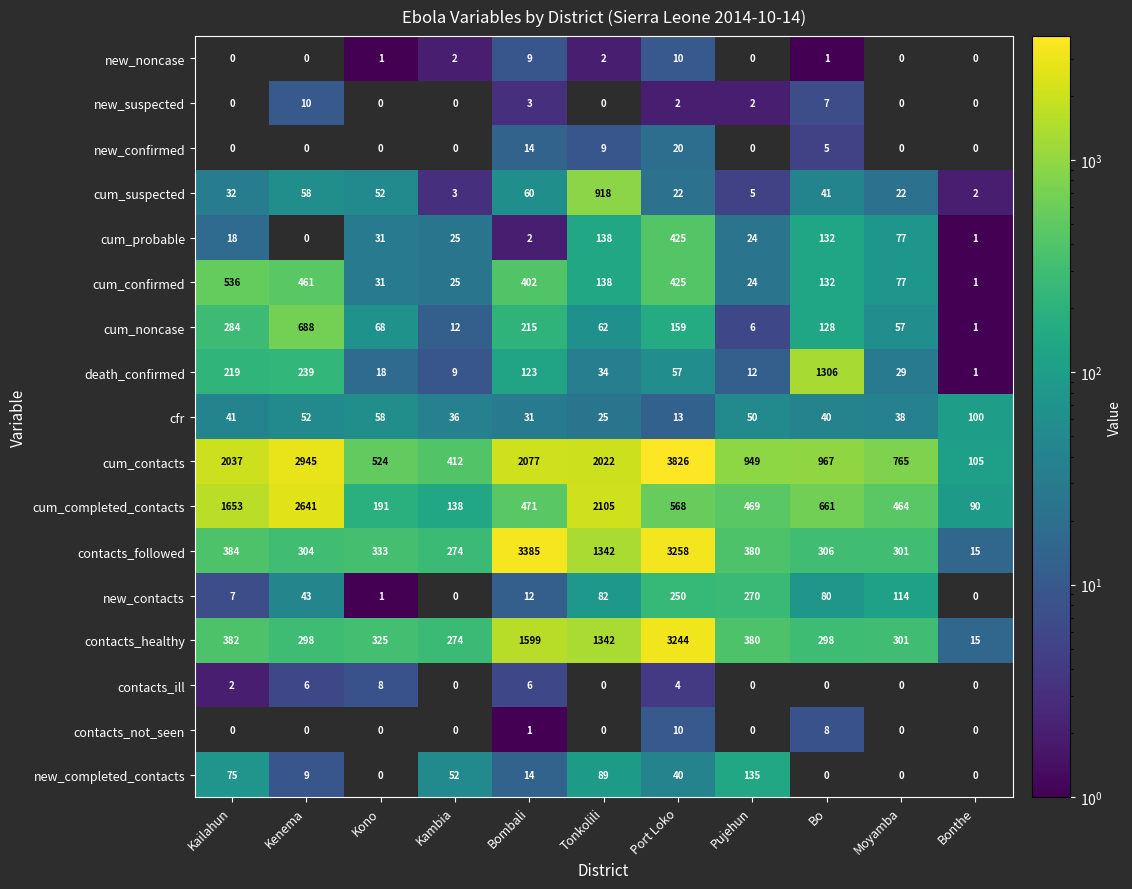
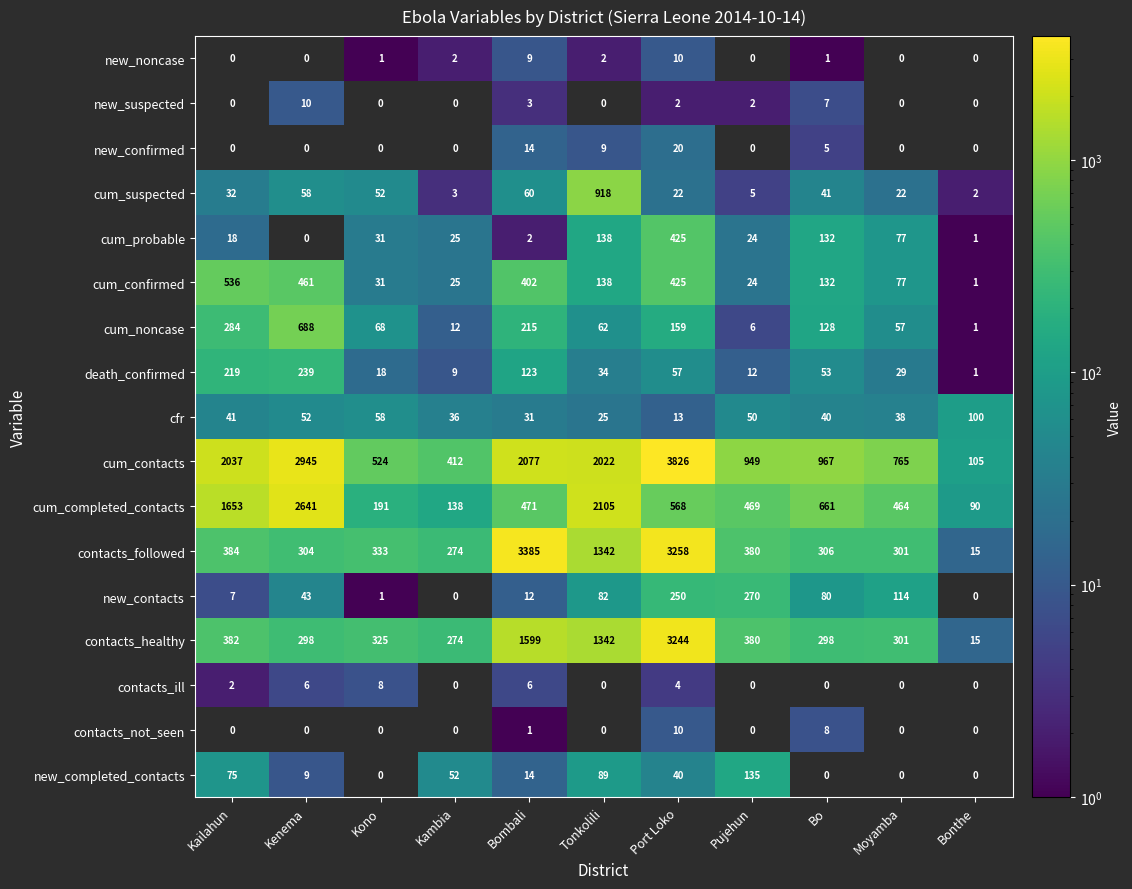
death_confirmed, Bo: 1306 -> 53
